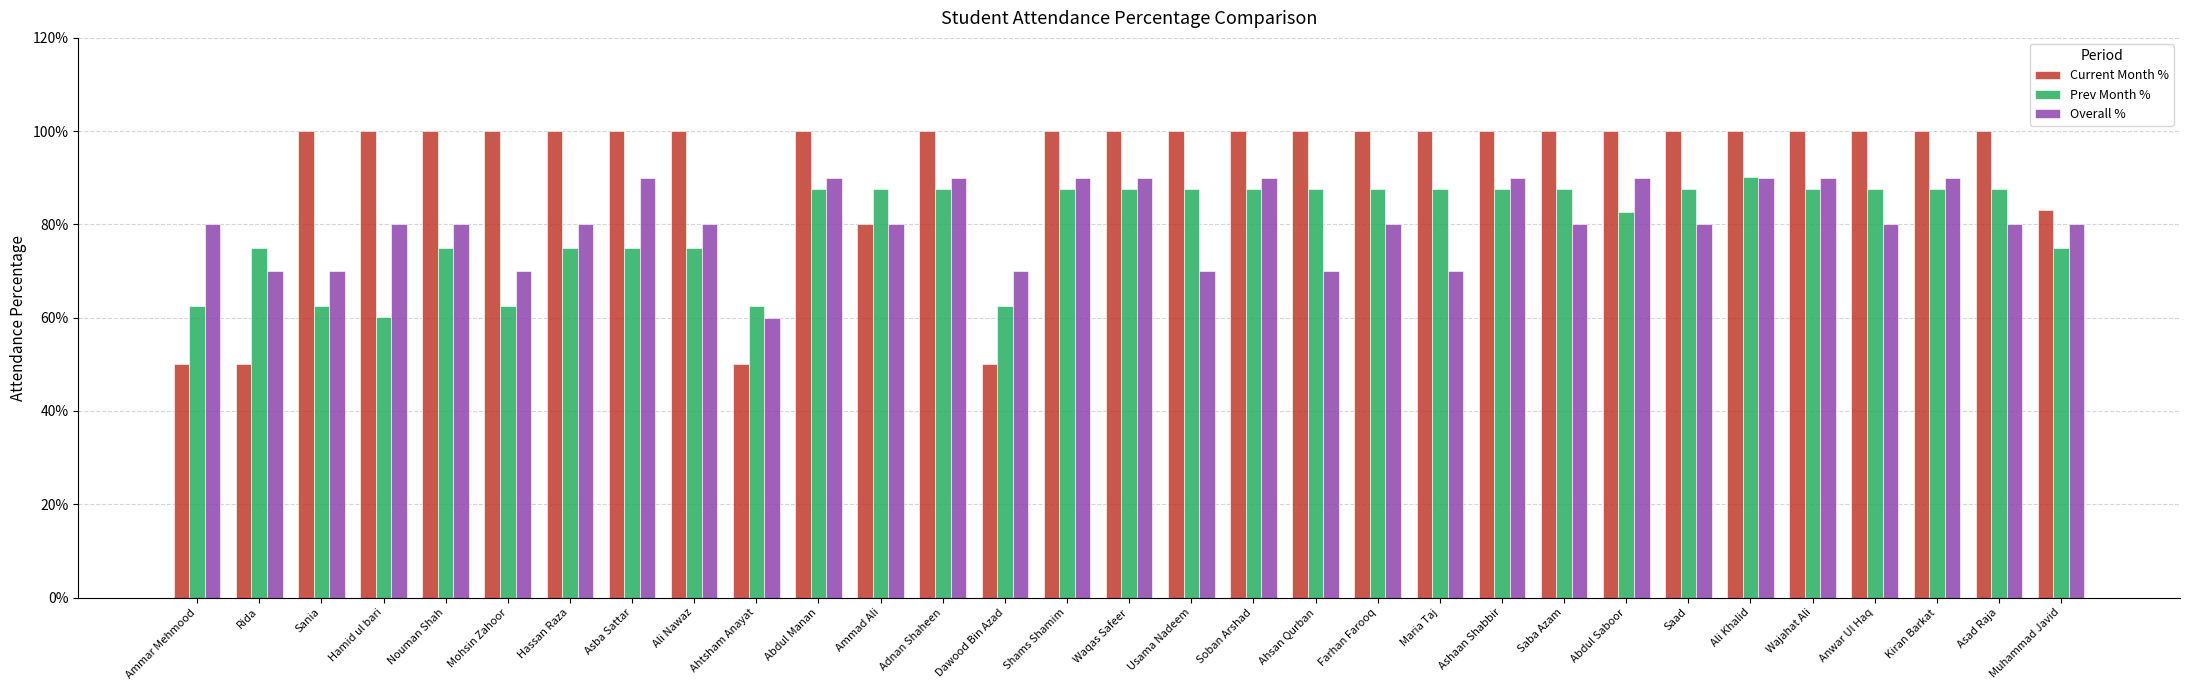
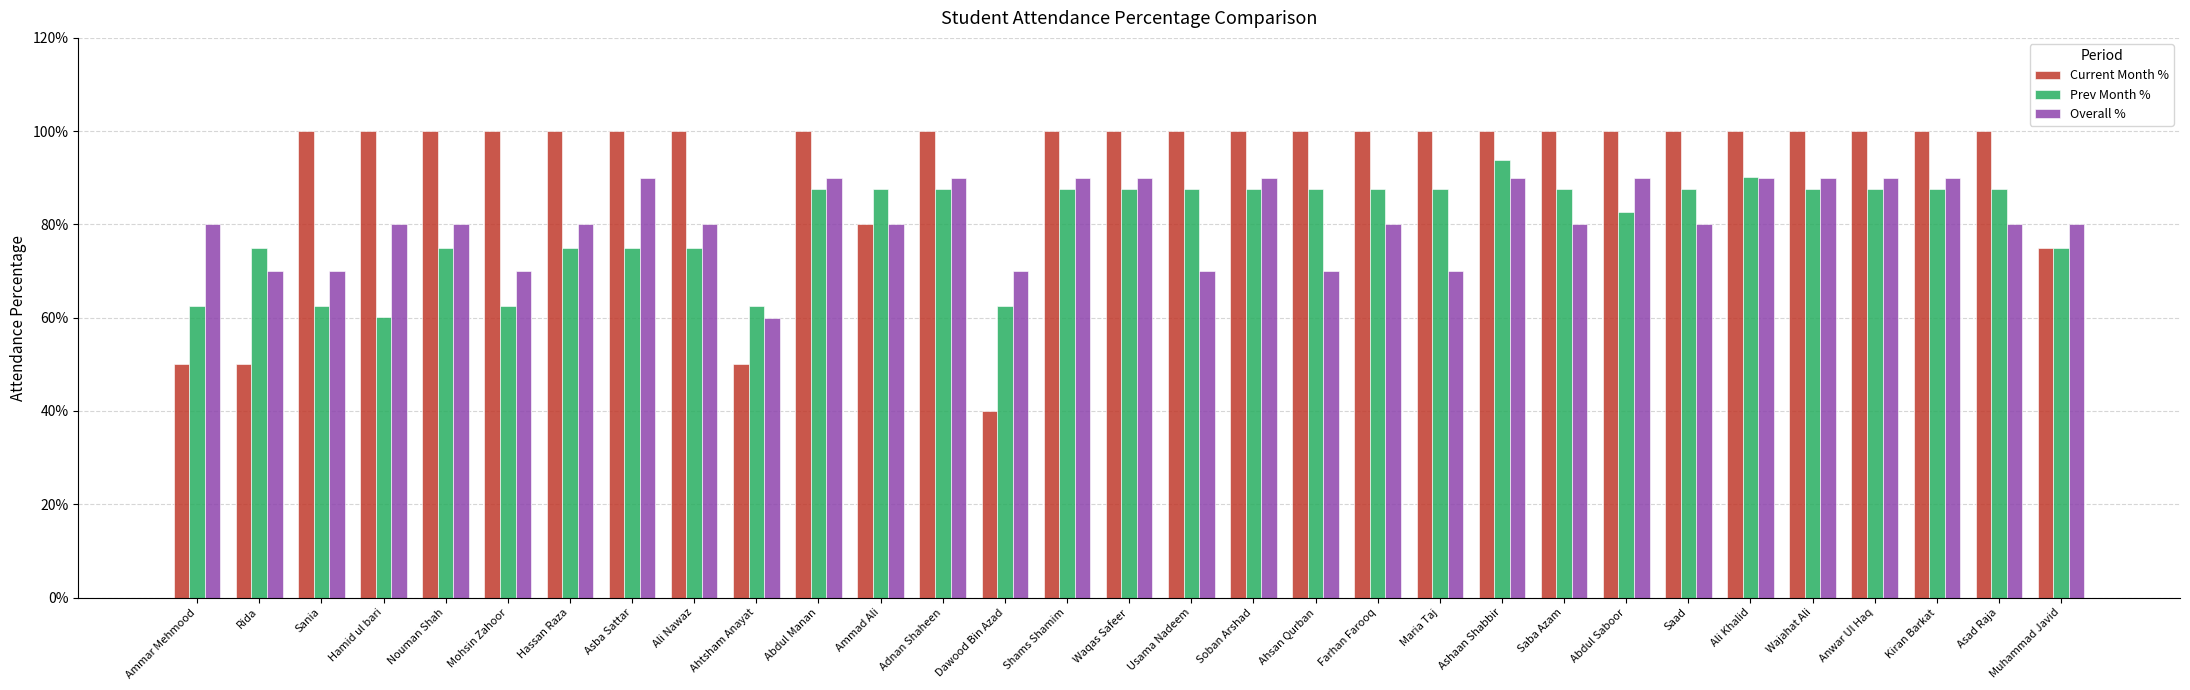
Current Month %, Dawood Bin Azad: 50% -> 40%
Prev Month %, Ashaan Shabbir: 88% -> 94%
Overall %, Anwar Ul Haq: 80% -> 90%
Current Month %, Muhammad Javid: 83% -> 75%
